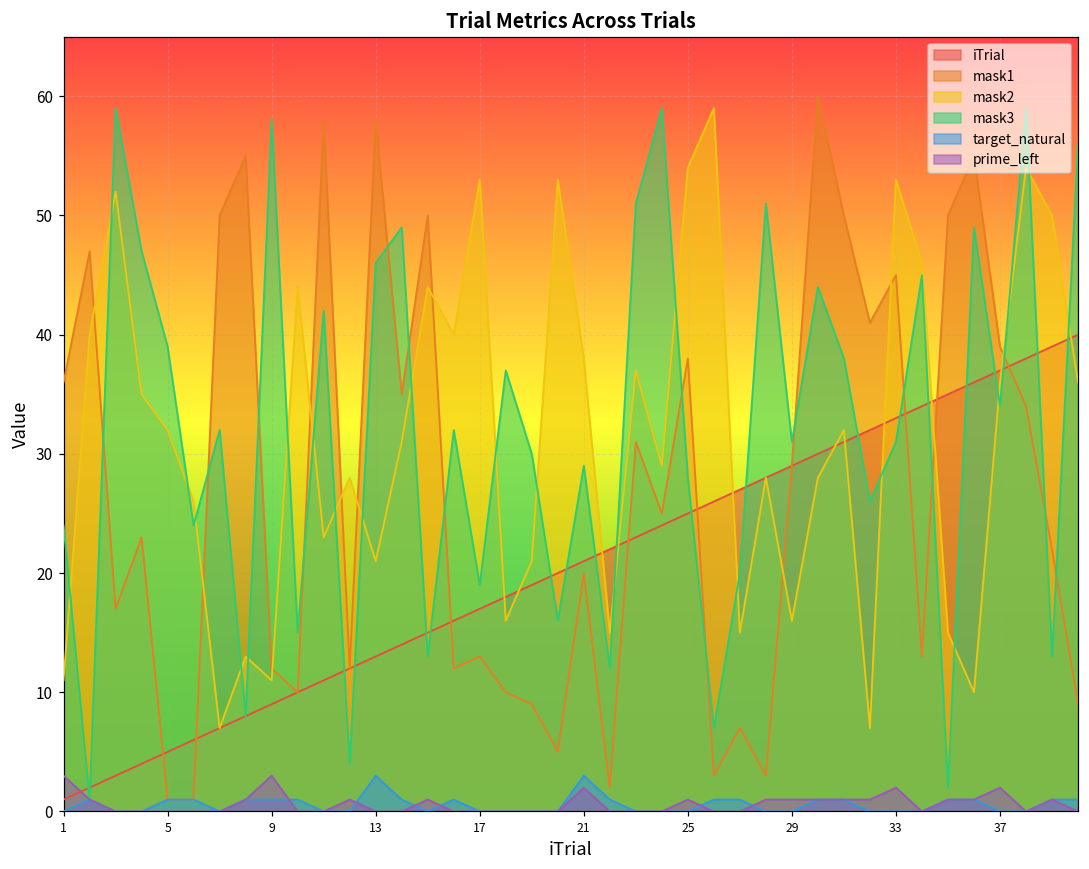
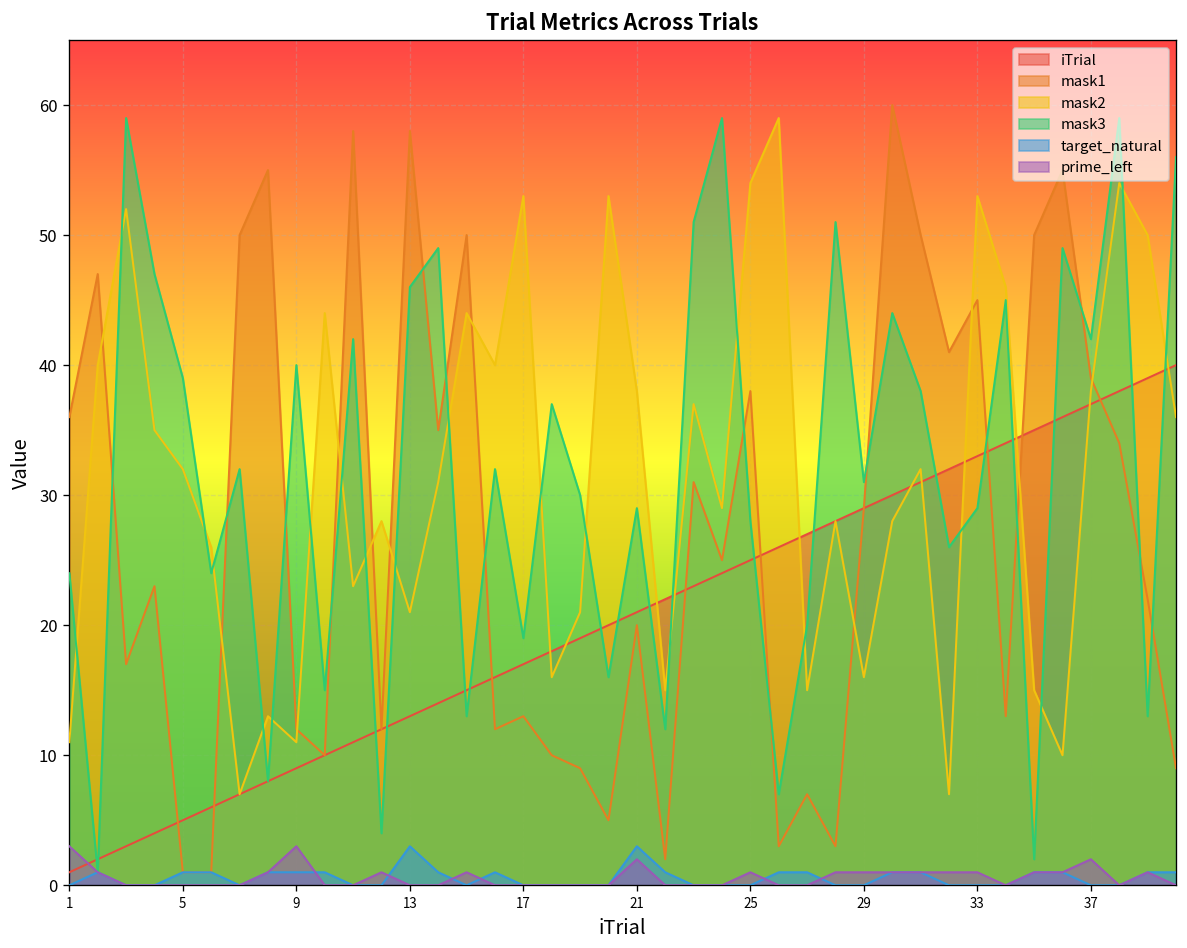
mask3, 9: 58 -> 40
mask3, 33: 31 -> 29
prime_left, 33: 2 -> 1
mask2, 37: 36 -> 38
mask3, 37: 34 -> 42
